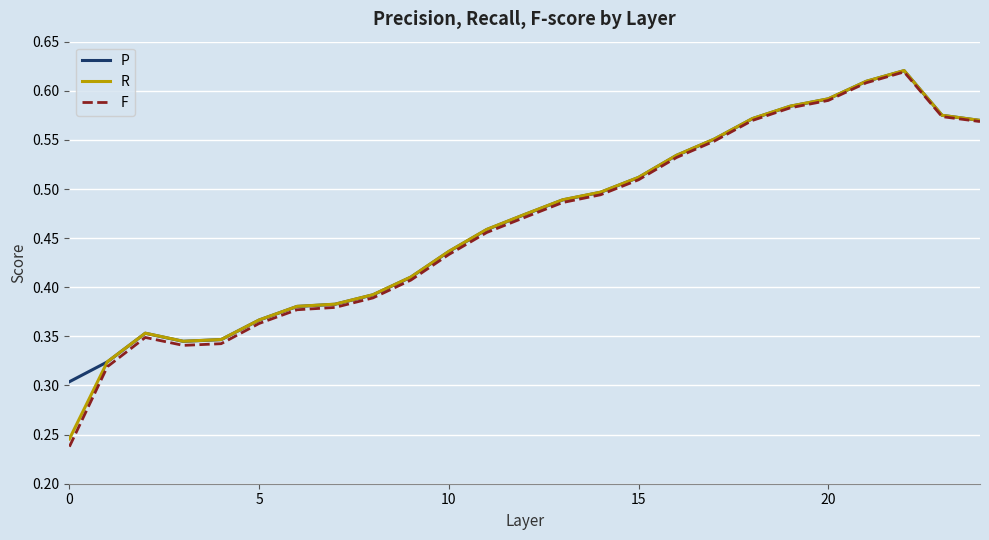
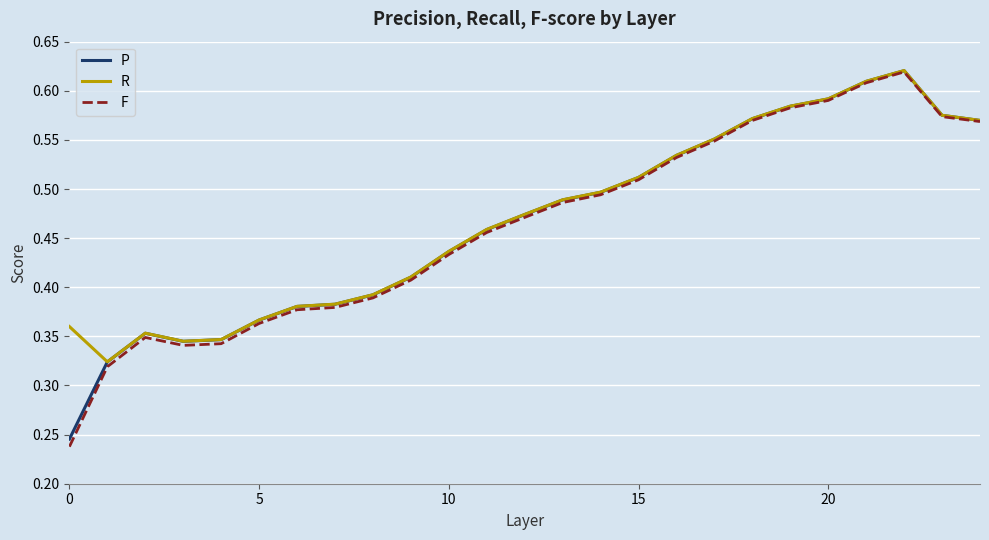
P, 0: 0.30 -> 0.25
R, 0: 0.25 -> 0.36
